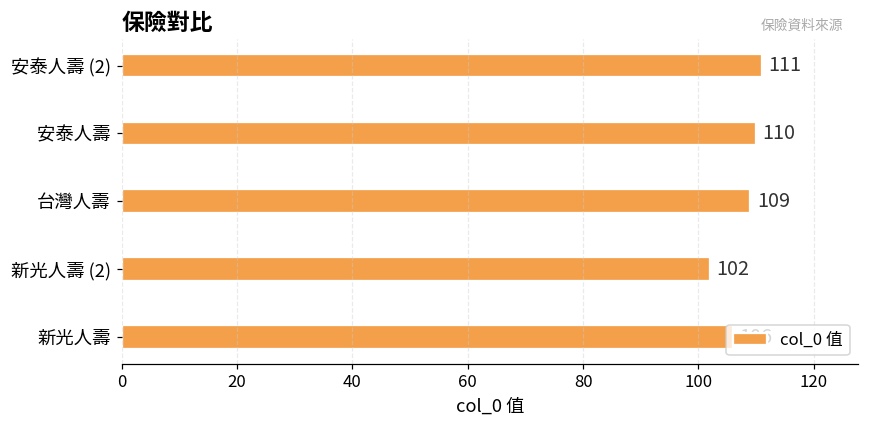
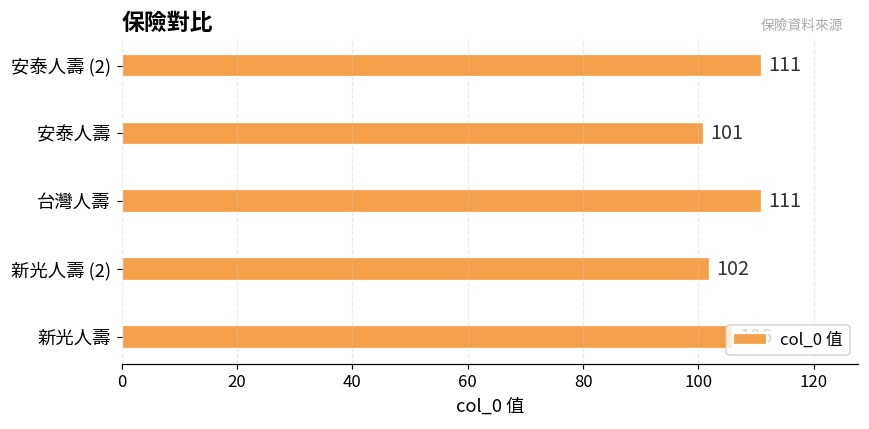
安泰人壽: 110 -> 101
台灣人壽: 109 -> 111
